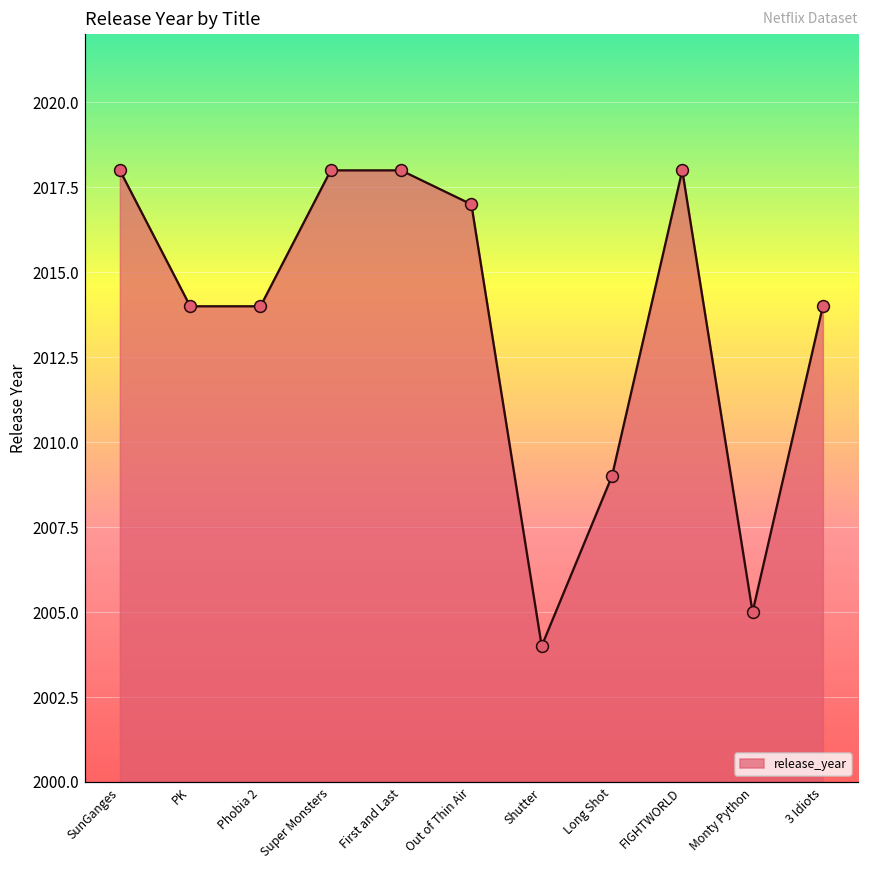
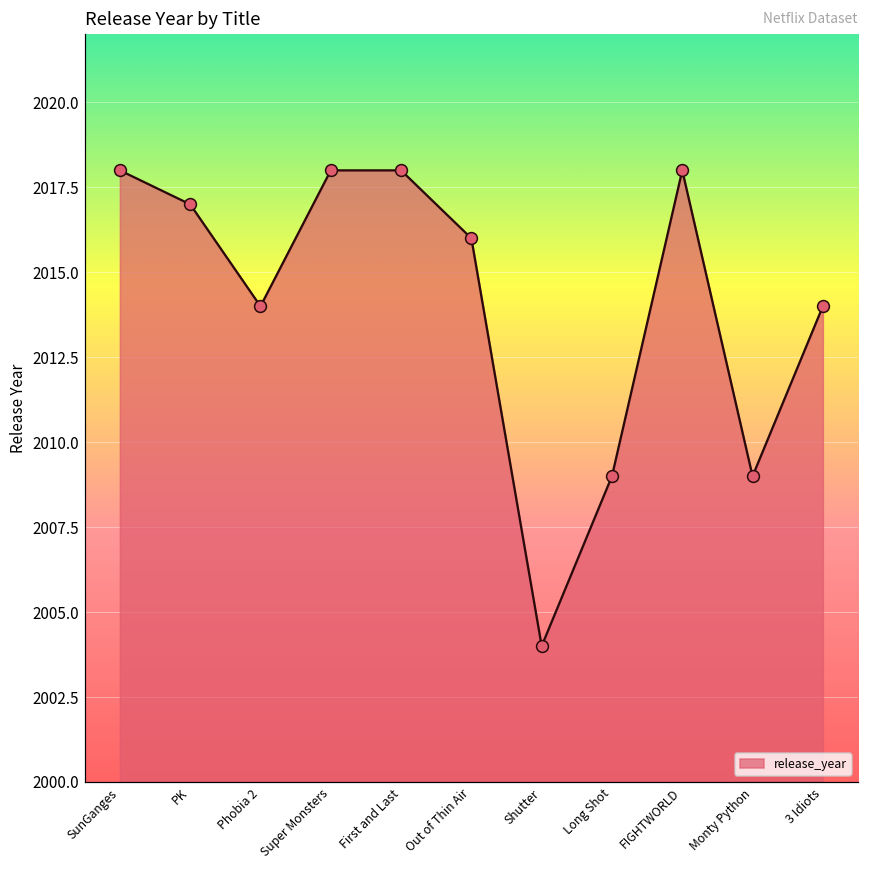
PK: 2014 -> 2017
Out of Thin Air: 2017 -> 2016
Monty Python: 2005 -> 2009
